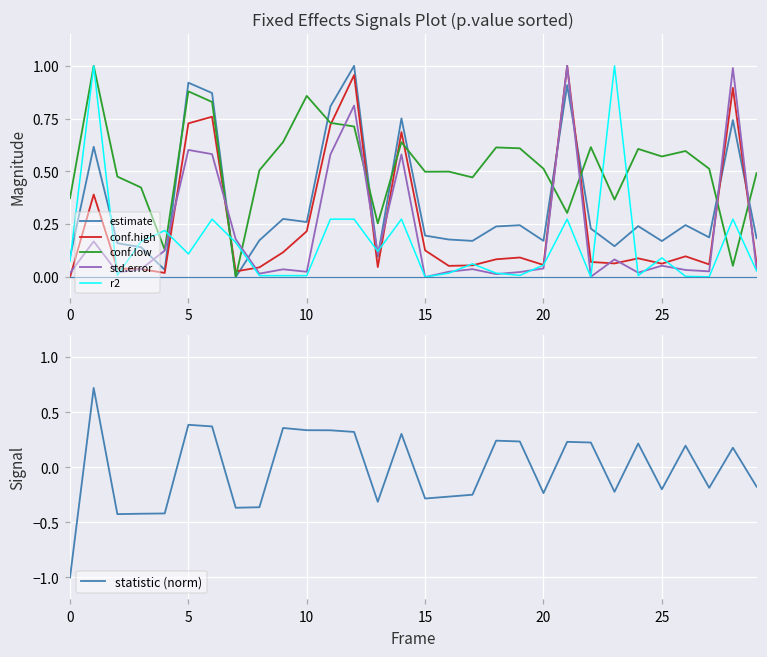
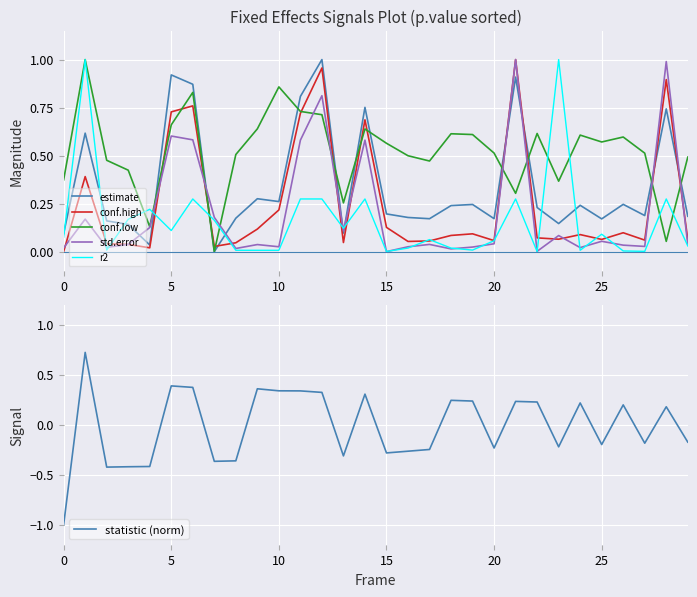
Fixed Effects Signals Plot (p.value sorted), conf.low, 5: 0.88 -> 0.66
Fixed Effects Signals Plot (p.value sorted), conf.low, 15: 0.50 -> 0.56
